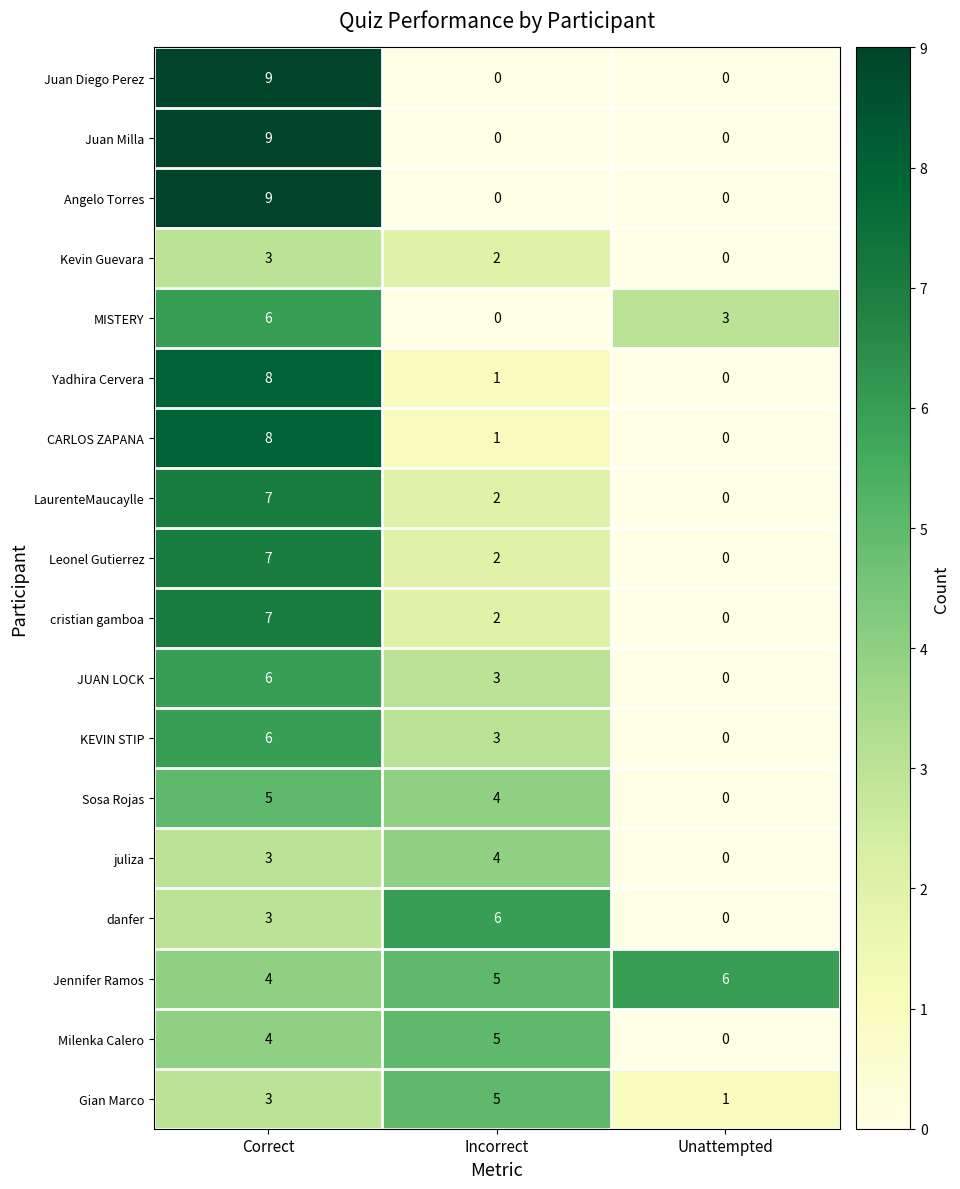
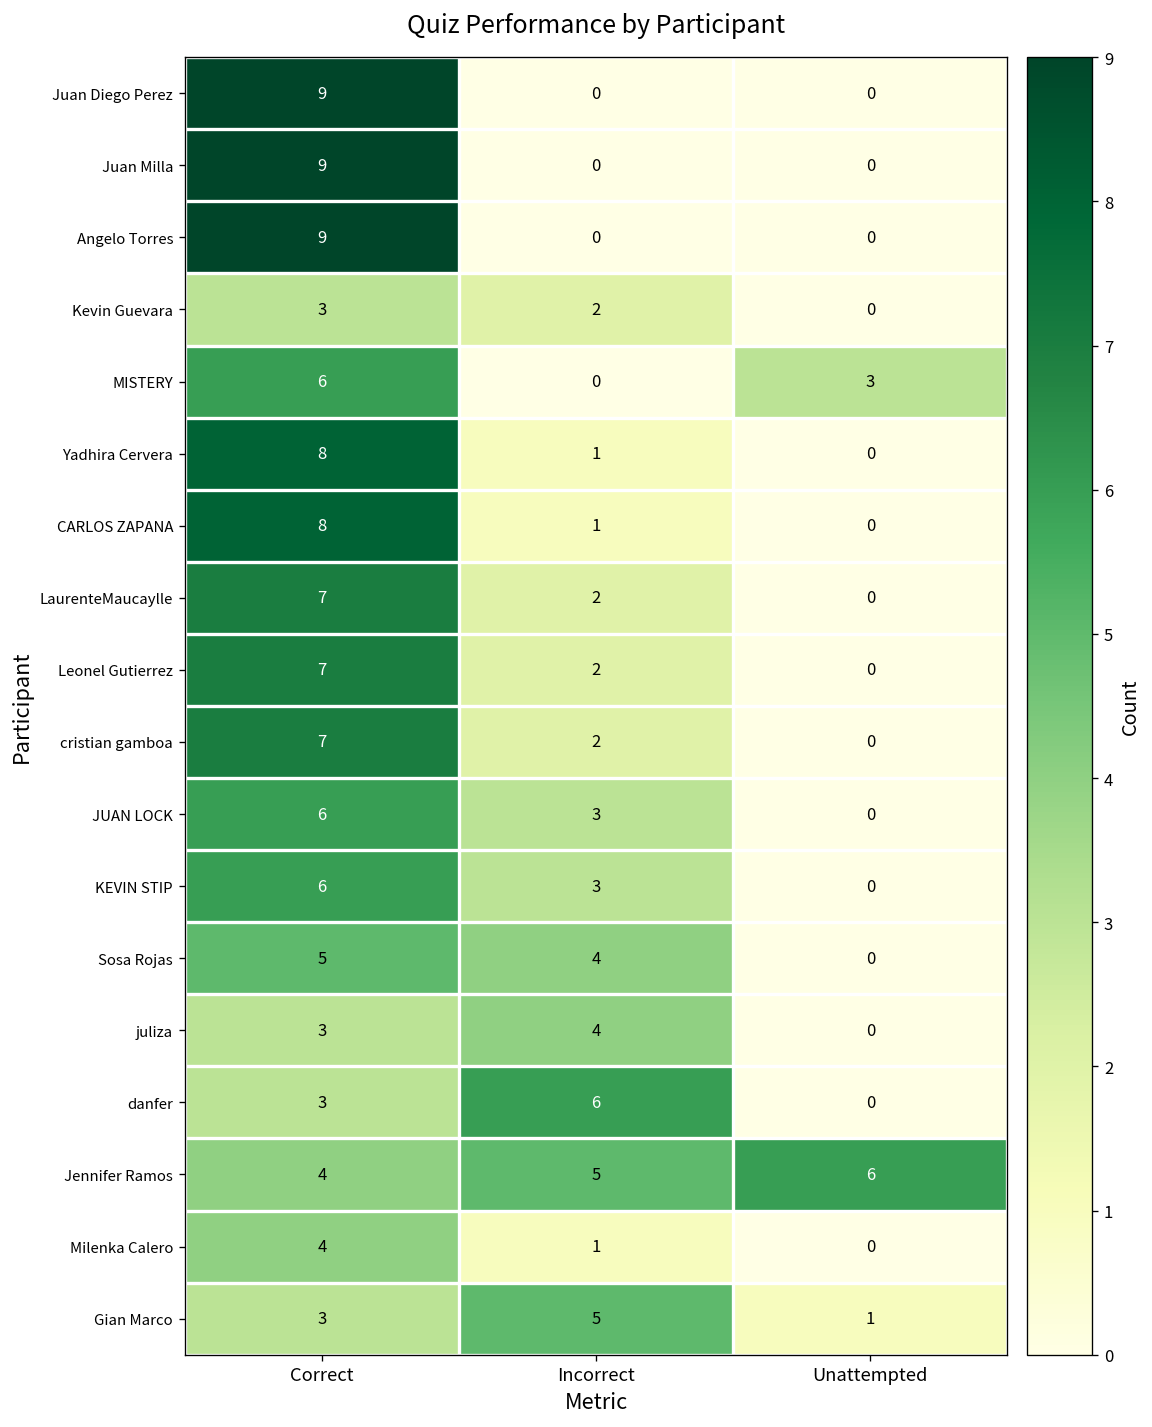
Milenka Calero, Incorrect: 5 -> 1
